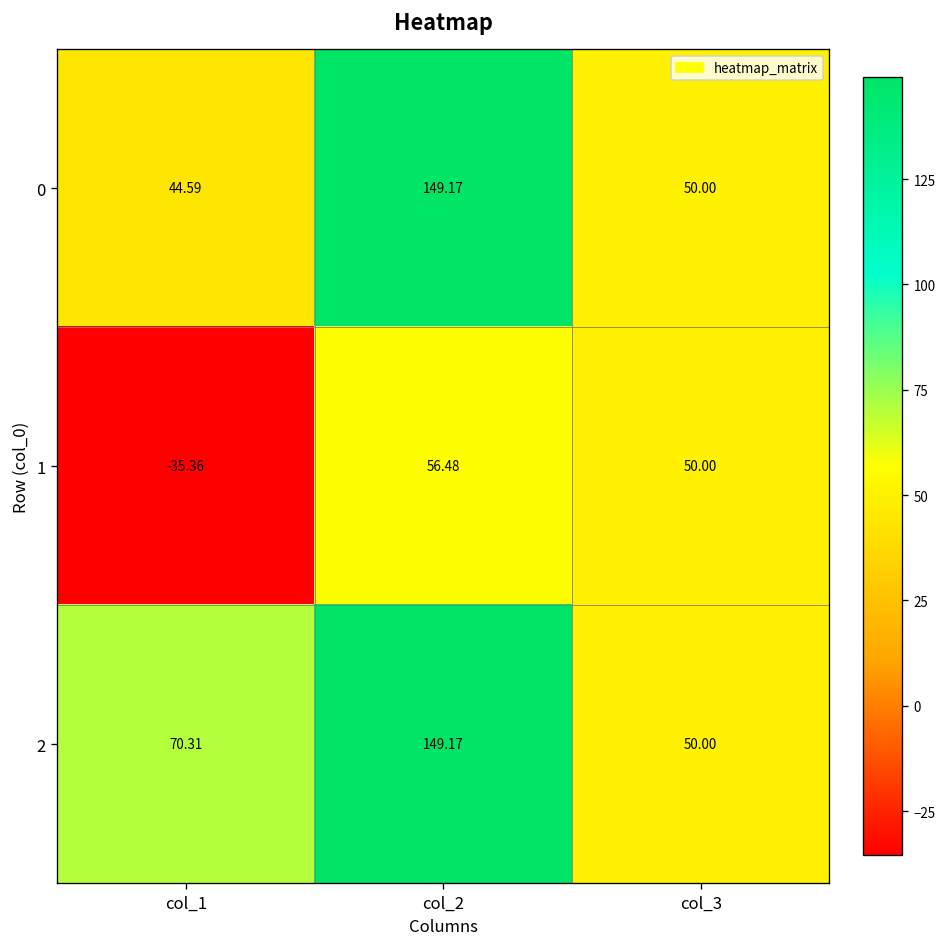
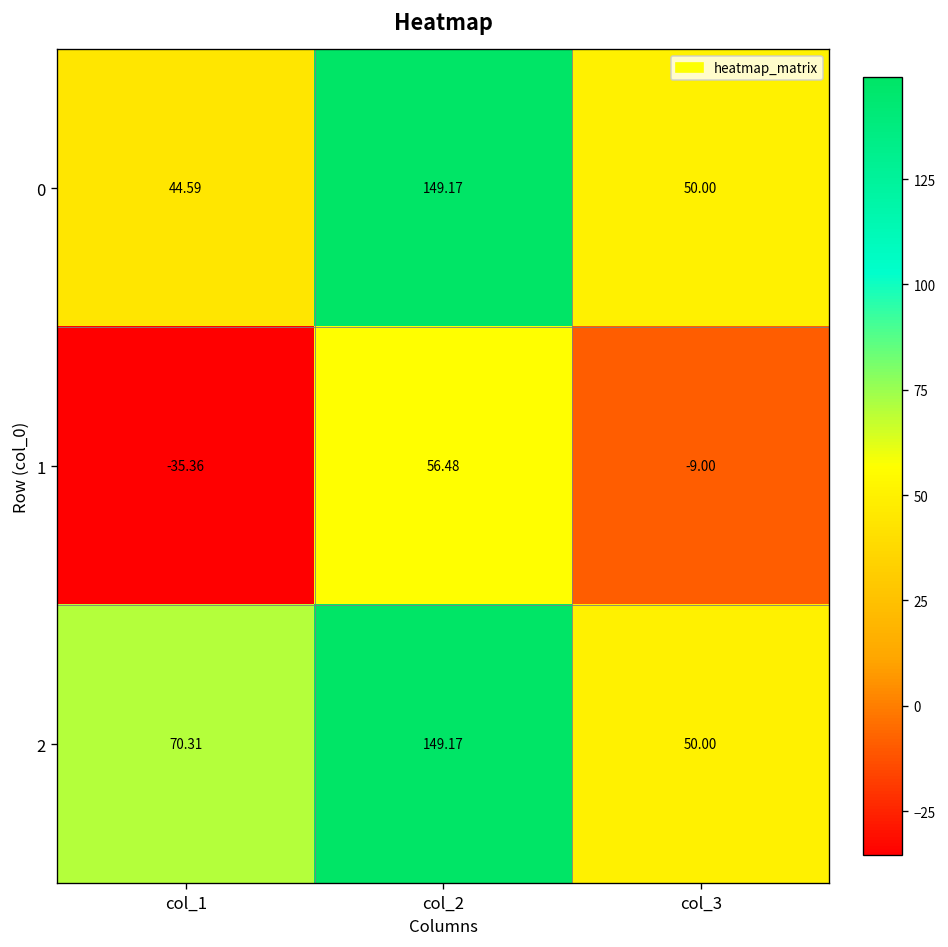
1, col_3: 50.00 -> -9.00
